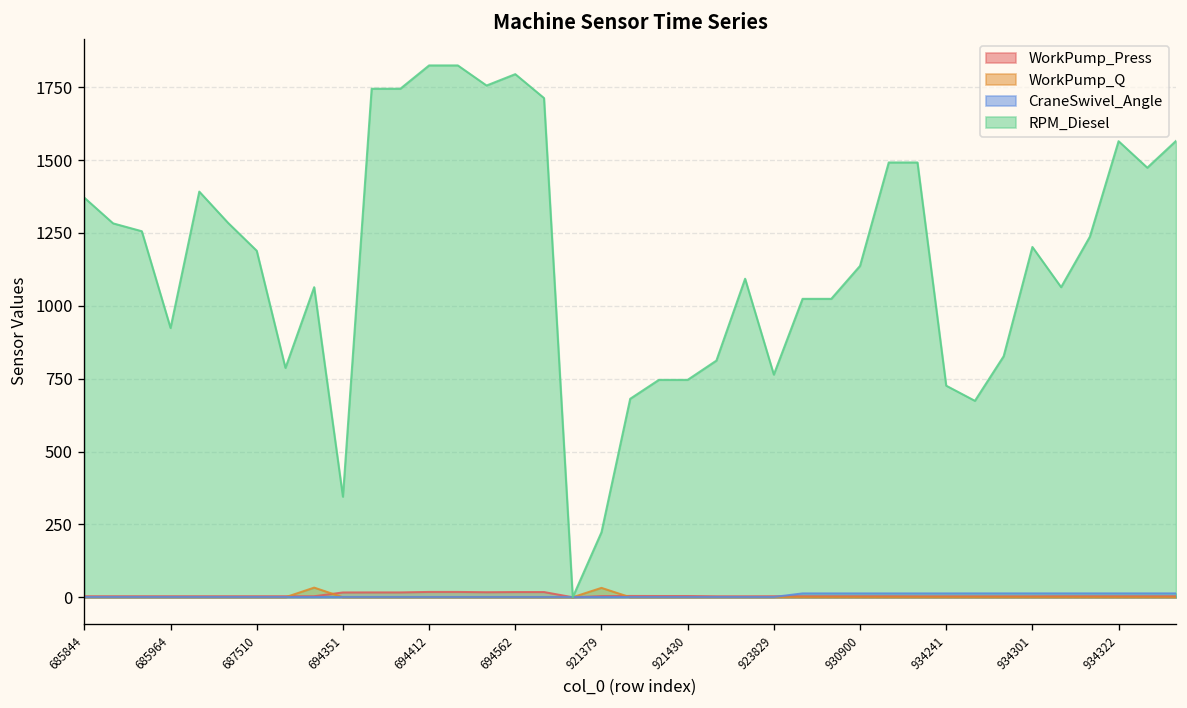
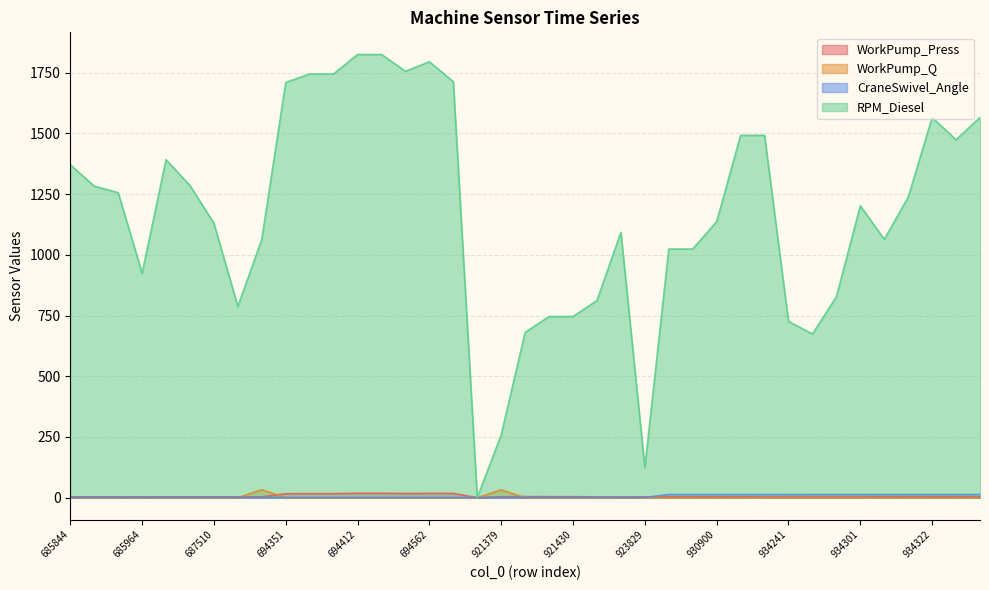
RPM_Diesel, 687510: 1190 -> 1130
RPM_Diesel, 694351: 350 -> 1710
RPM_Diesel, 921379: 220 -> 260
RPM_Diesel, 923829: 760 -> 120
